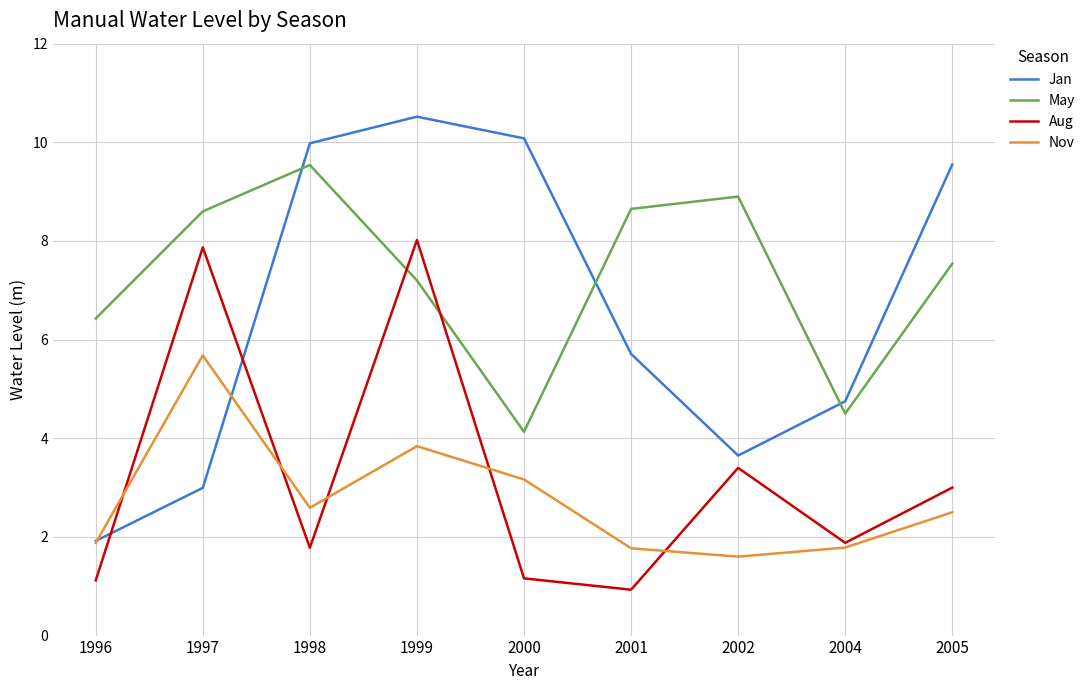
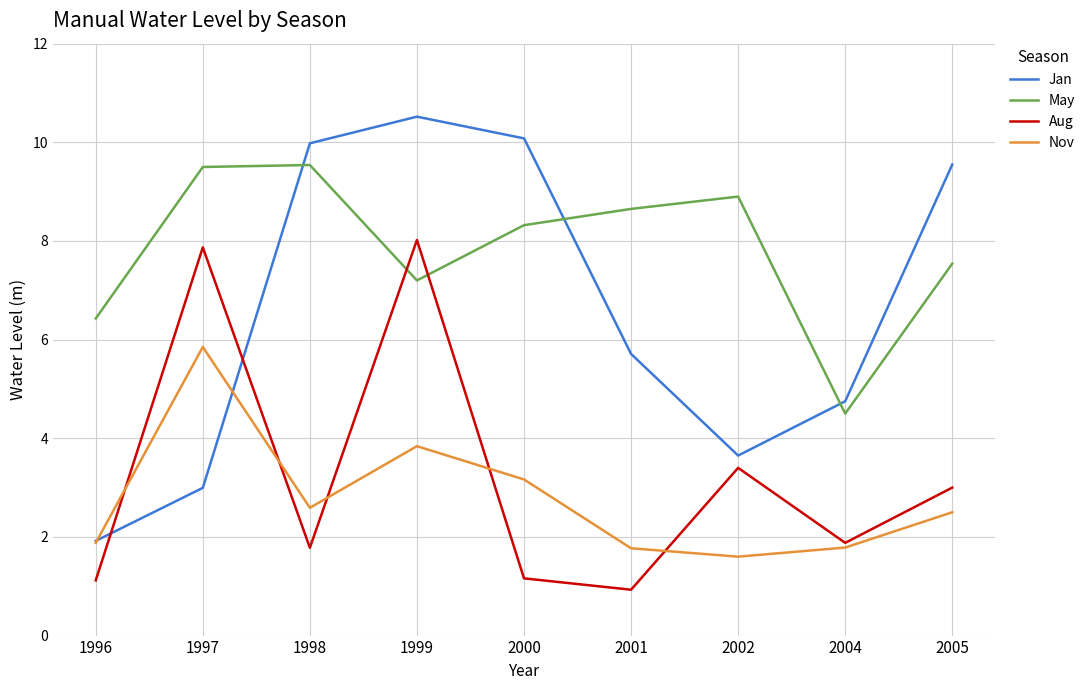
May, 1997: 8.6 -> 9.5
Nov, 1997: 5.7 -> 5.9
May, 2000: 4.1 -> 8.3
